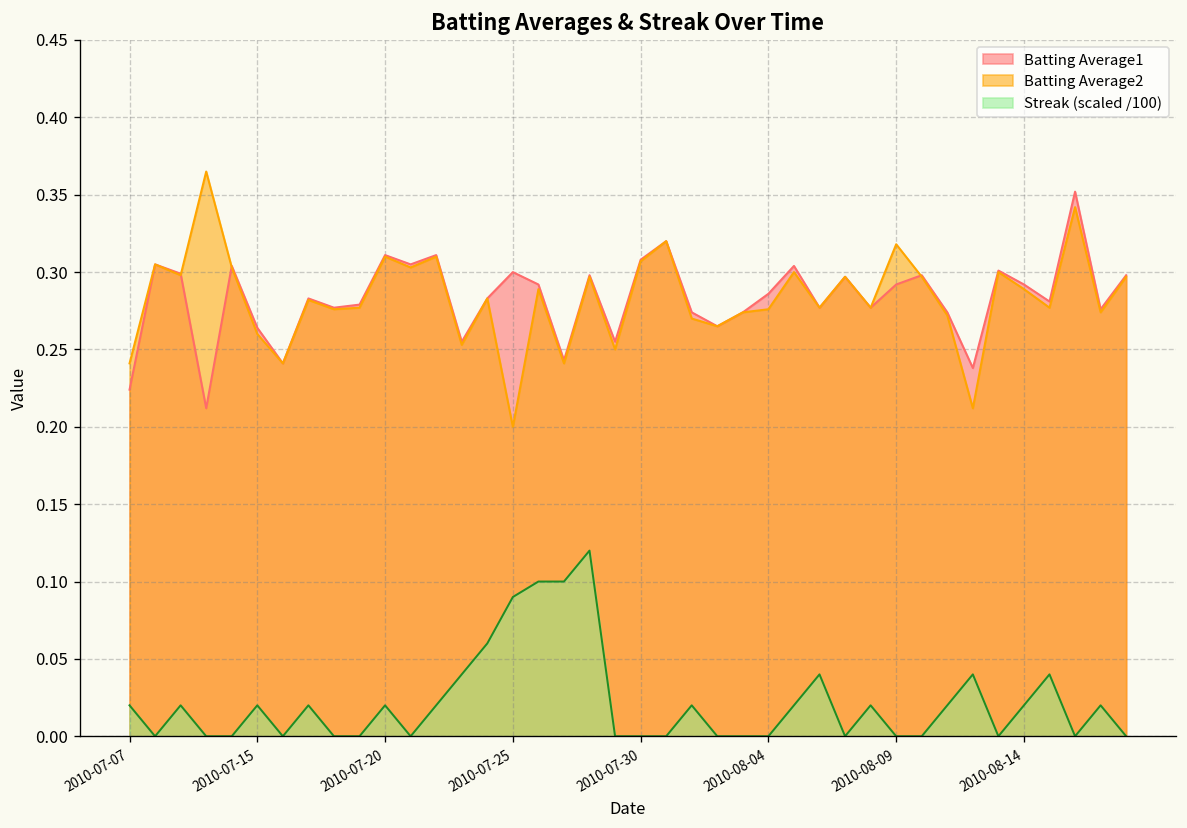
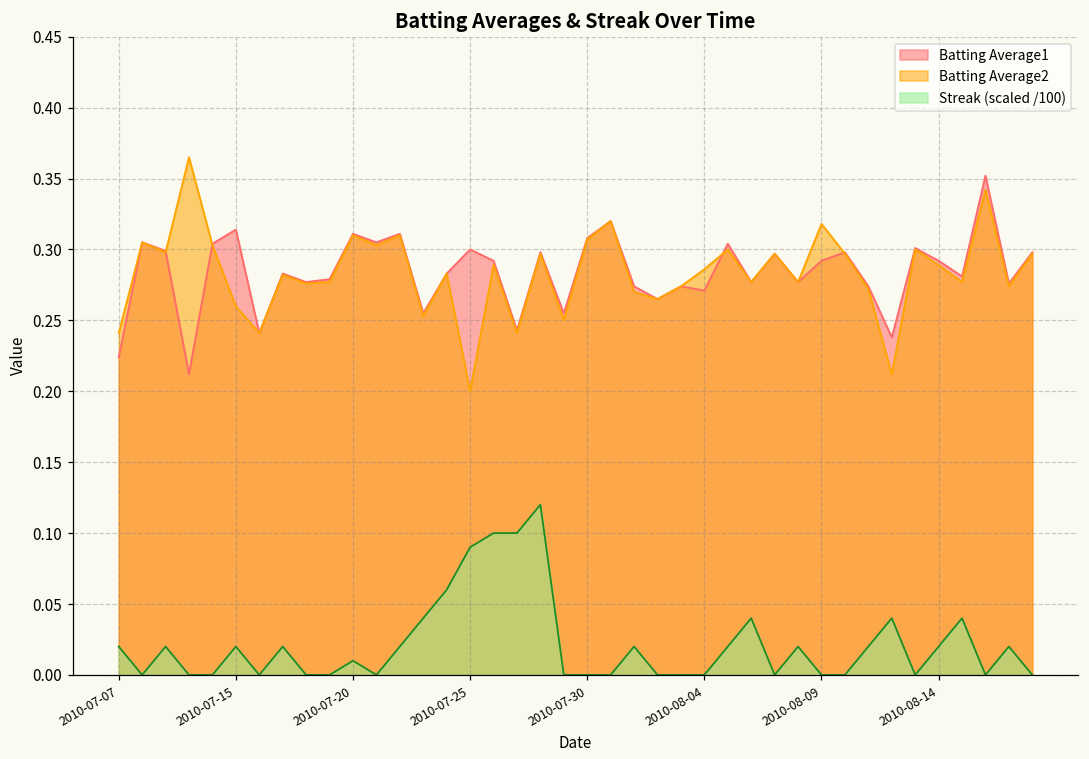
Batting Average1, 2010-07-15: 0.264 -> 0.314
Streak (scaled /100), 2010-07-20: 0.020 -> 0.010
Batting Average1, 2010-08-04: 0.286 -> 0.271
Batting Average2, 2010-08-04: 0.276 -> 0.286
